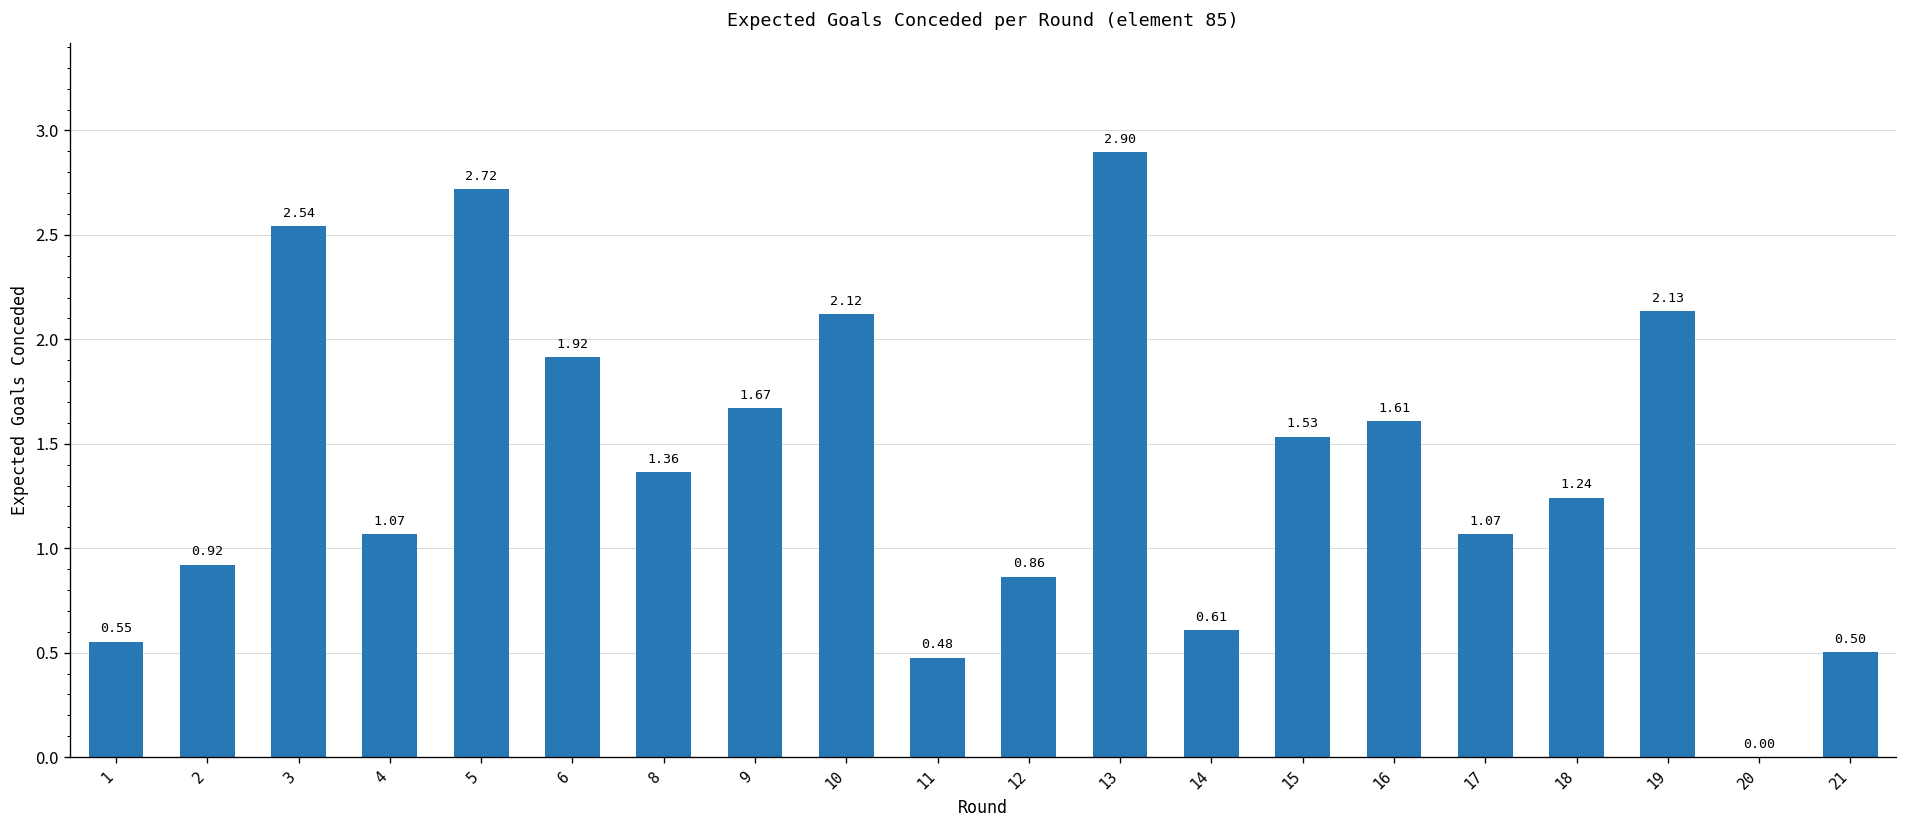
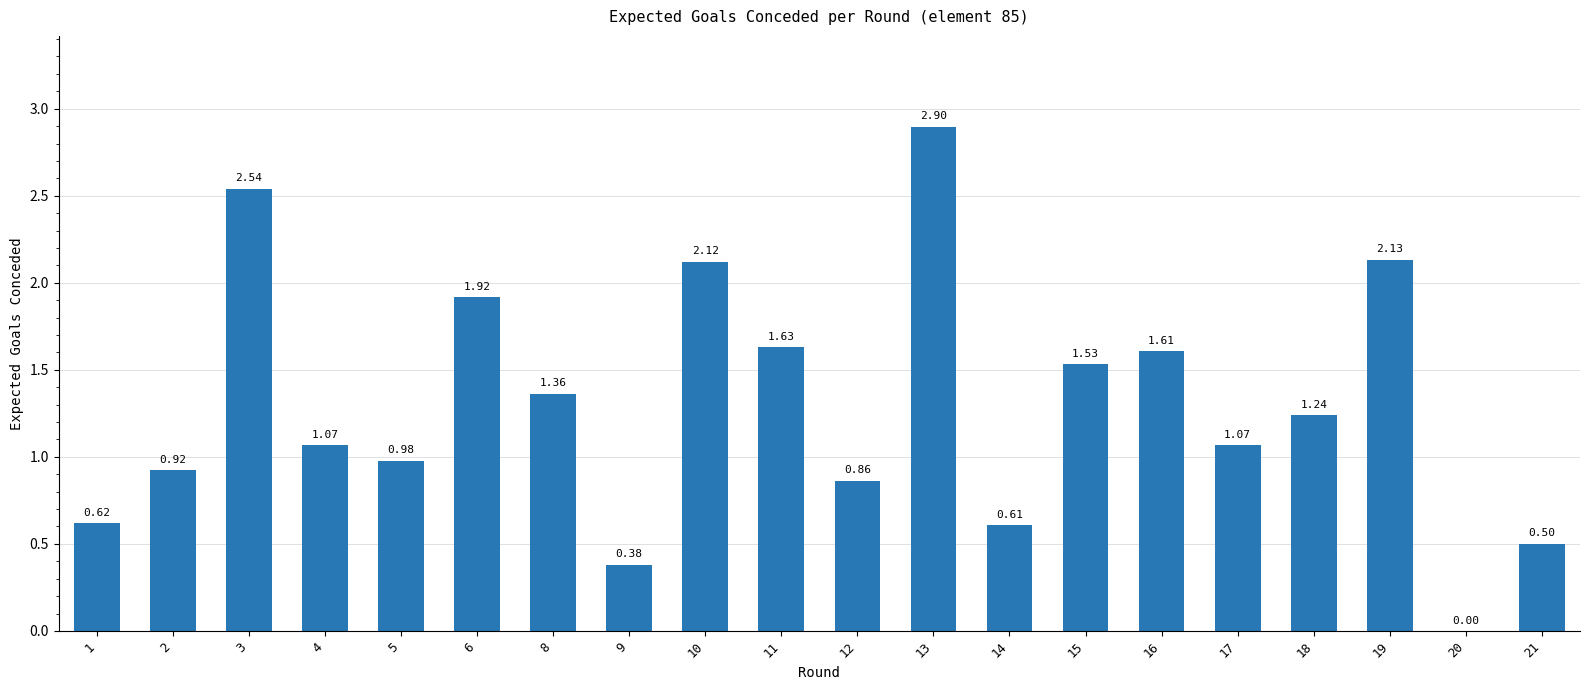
1: 0.55 -> 0.62
5: 2.72 -> 0.98
9: 1.67 -> 0.38
11: 0.48 -> 1.63
